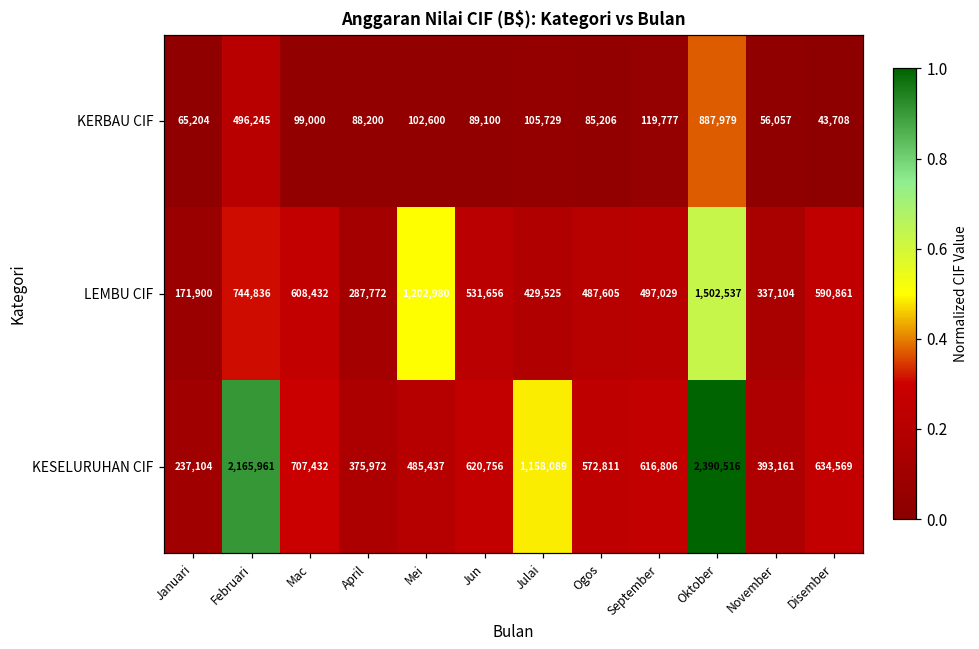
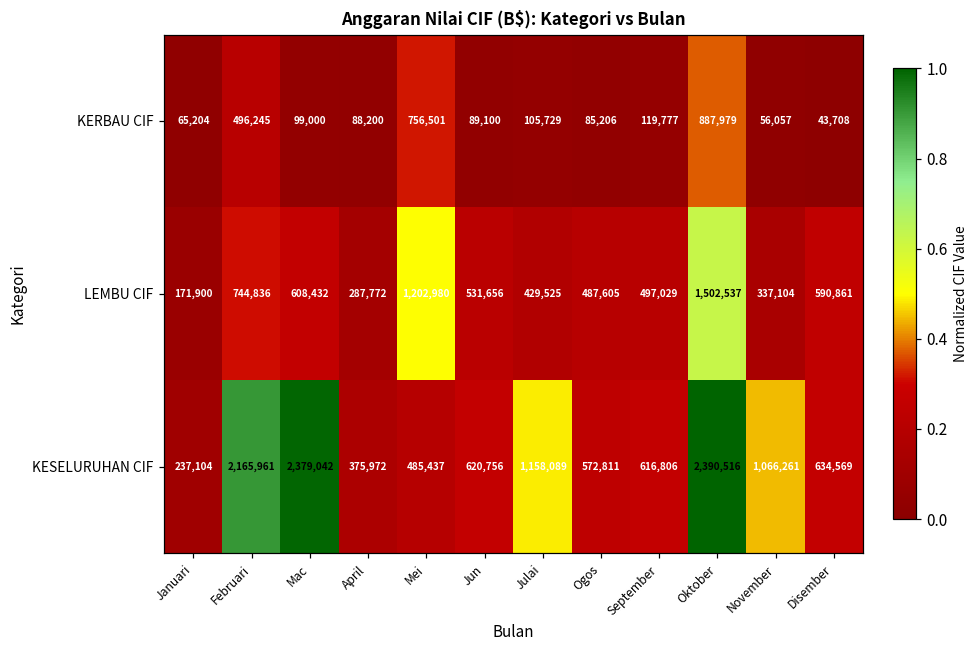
KERBAU CIF, Mei: 102,600 -> 756,501
KESELURUHAN CIF, Mac: 707,432 -> 2,379,042
KESELURUHAN CIF, November: 393,161 -> 1,066,261
